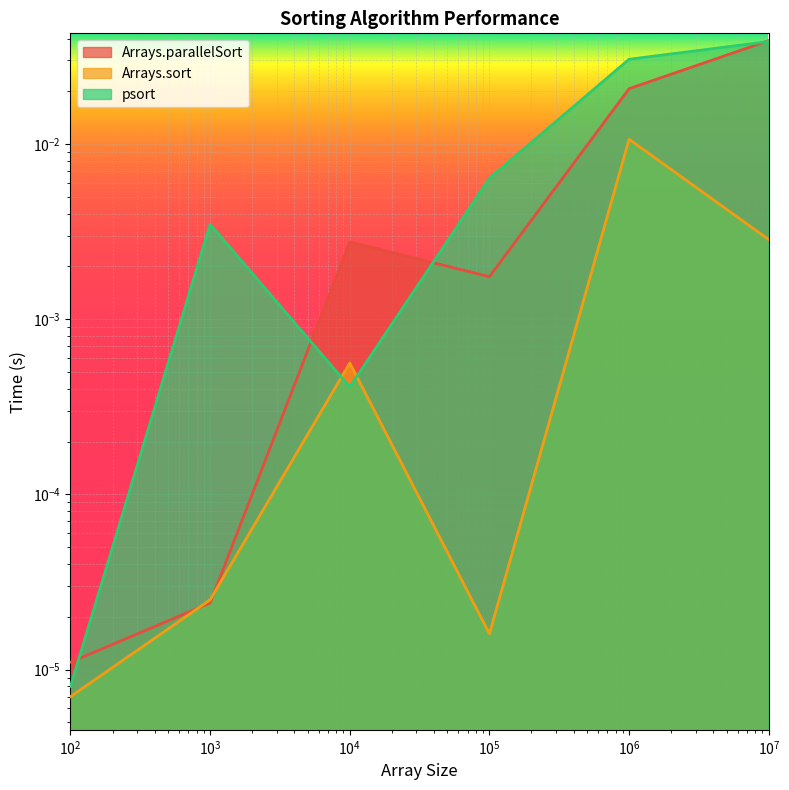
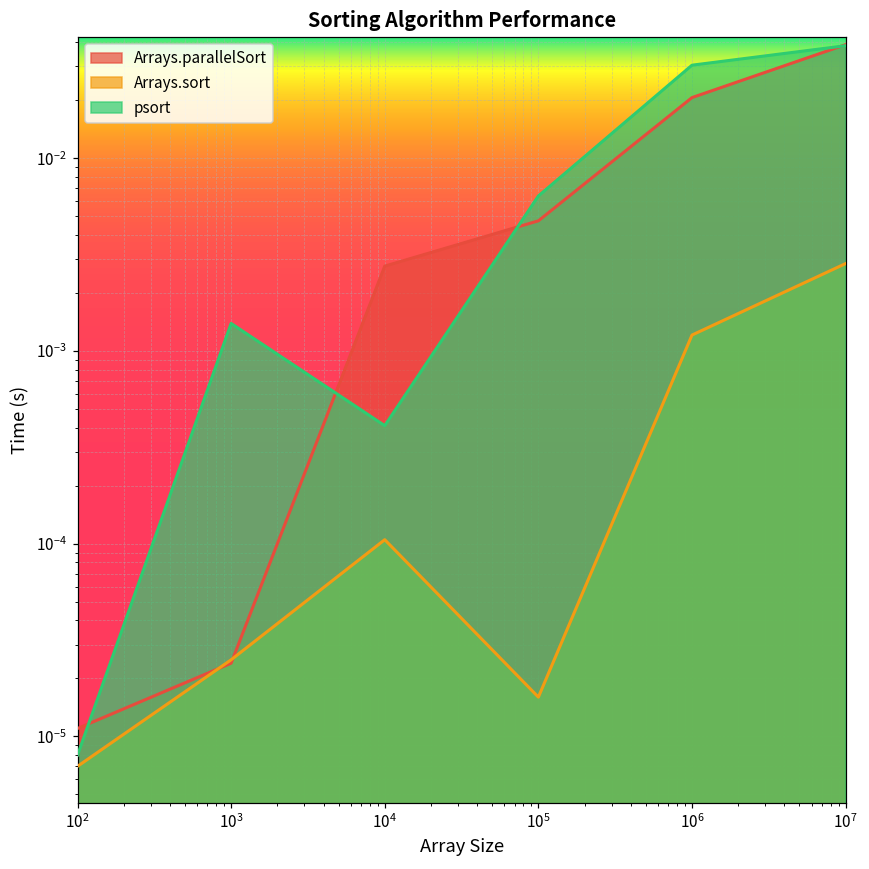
psort, 10^3: 0.0035 -> 0.0014
Arrays.sort, 10^4: 0.00056 -> 0.00011
Arrays.parallelSort, 10^5: 0.0017 -> 0.0047
Arrays.sort, 10^6: 0.011 -> 0.0012
